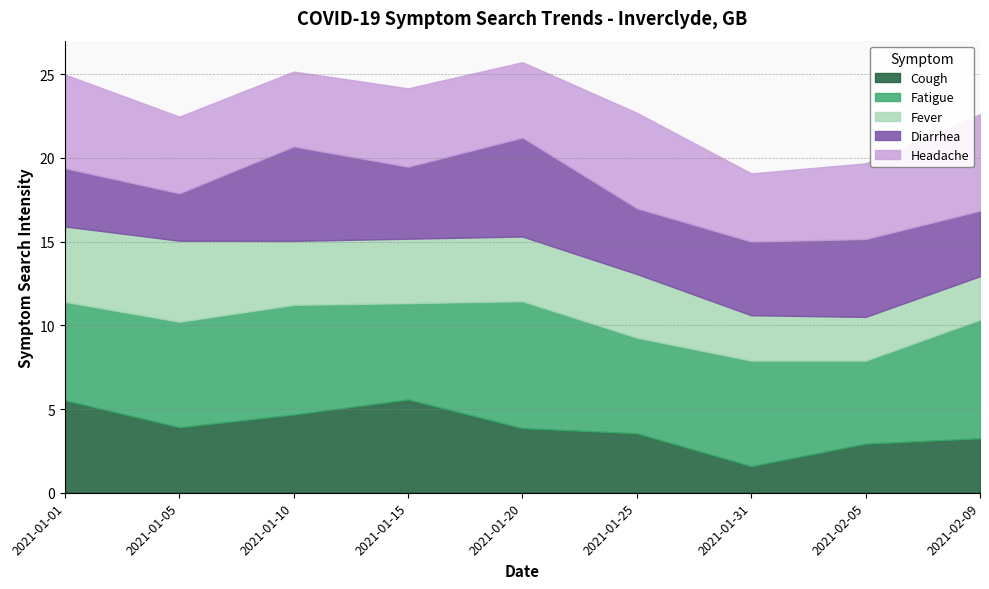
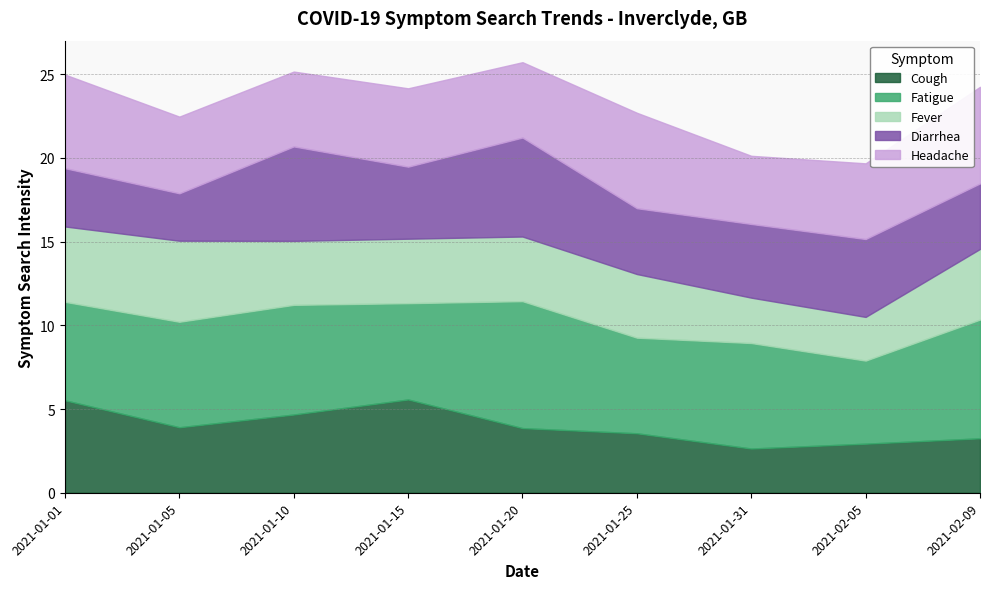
Cough, 2021-01-31: 1.6 -> 2.6
Fever, 2021-02-09: 2.6 -> 4.2
